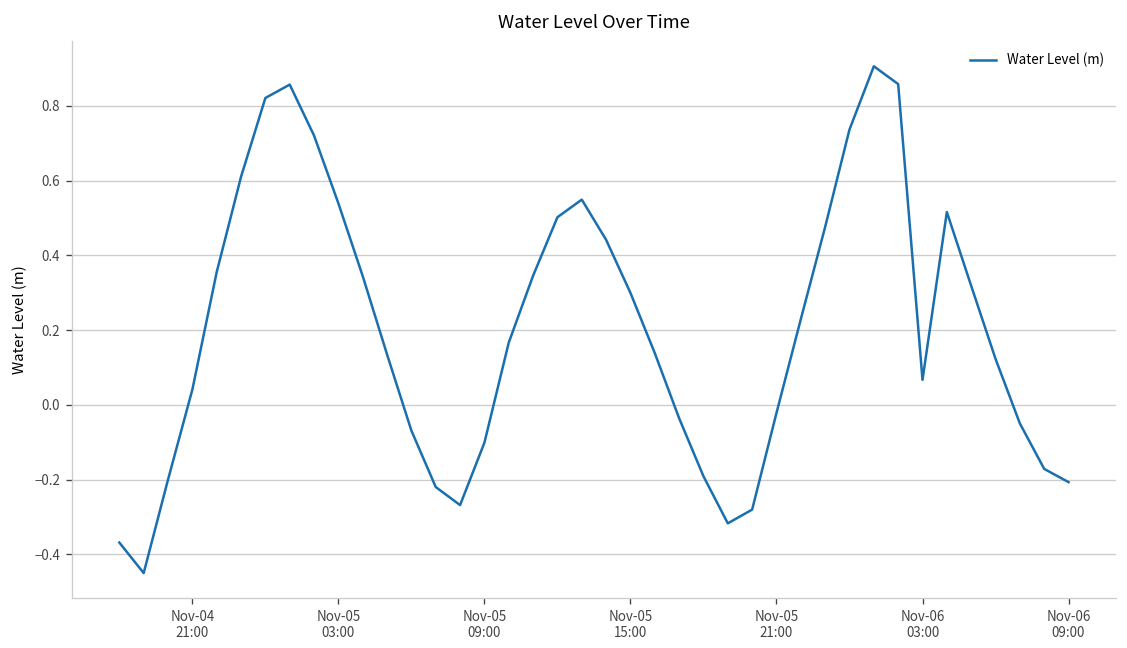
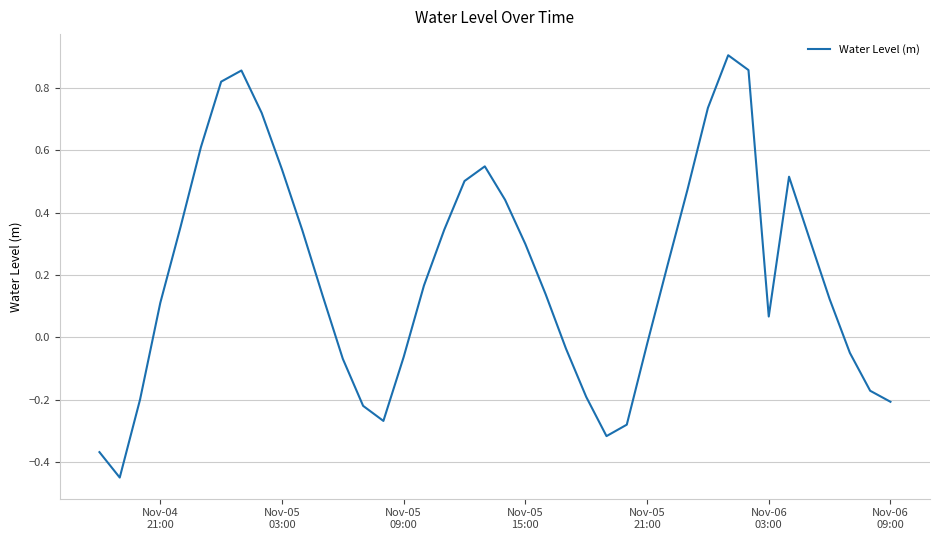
Nov-04 21:00: 0.04 -> 0.11
Nov-05 09:00: -0.10 -> -0.06
